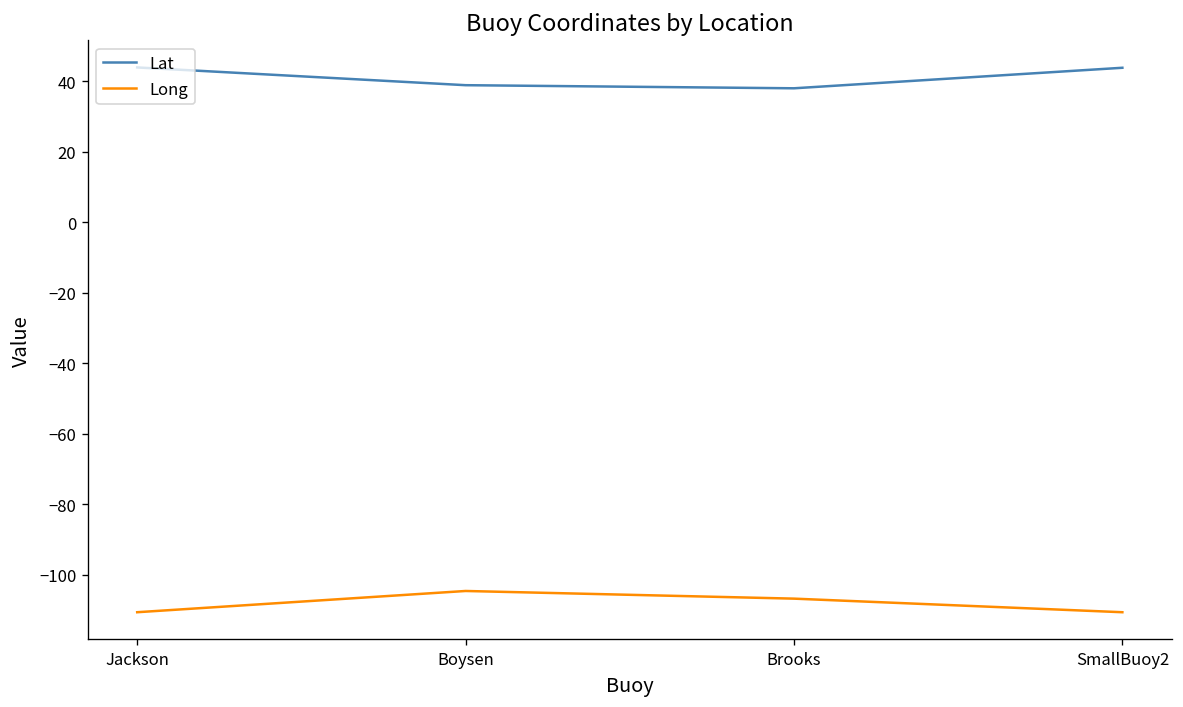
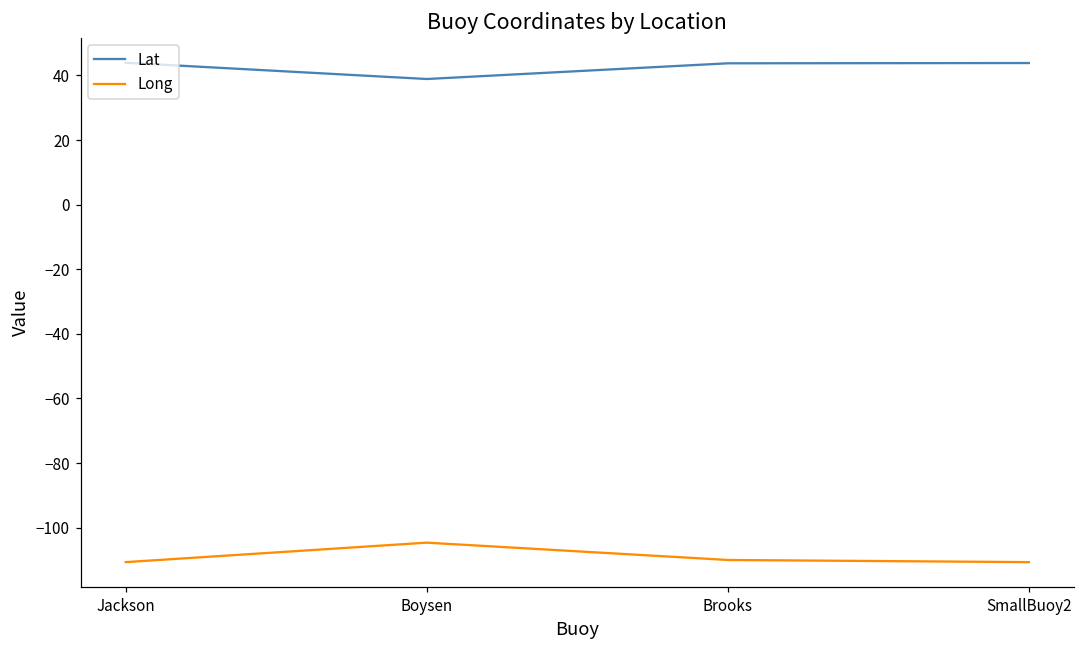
Lat, Brooks: 38 -> 44
Long, Brooks: -107 -> -110
